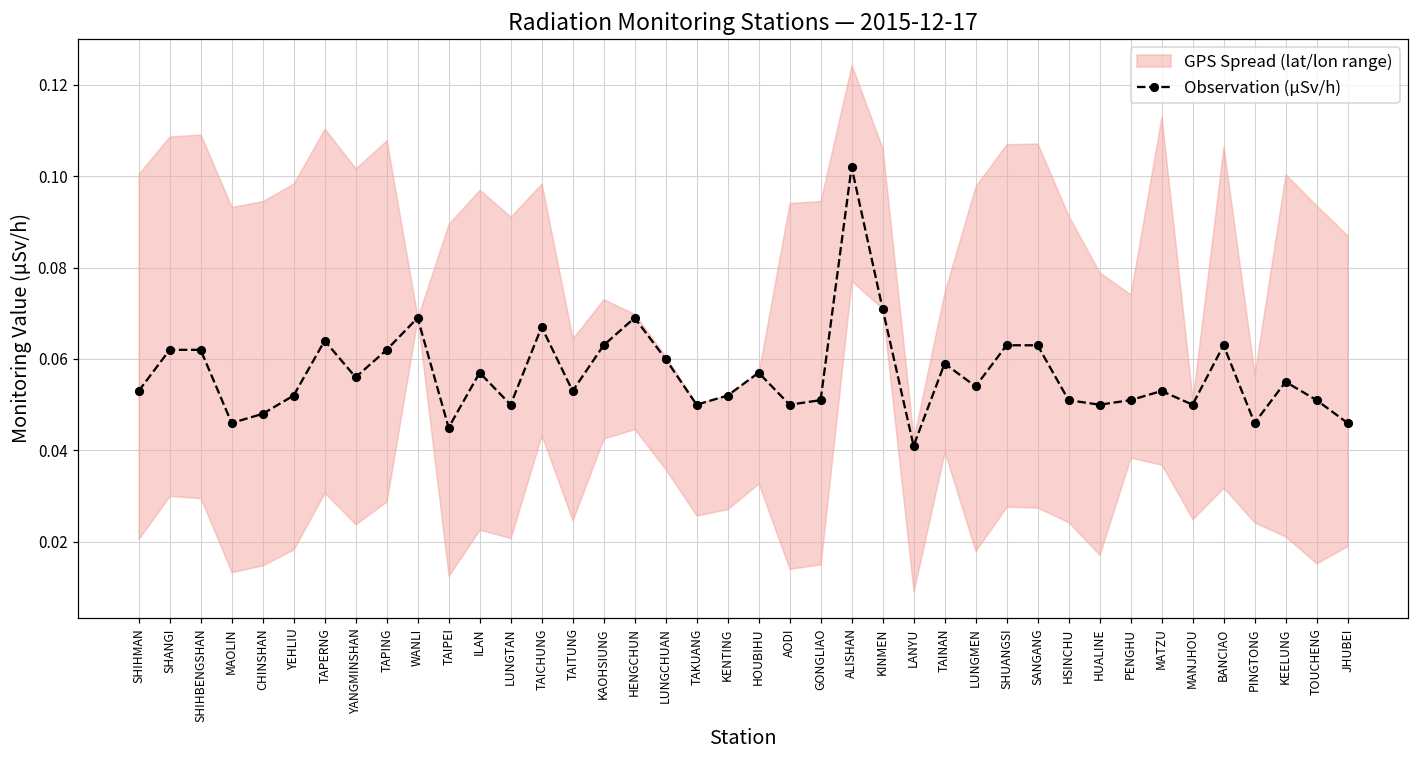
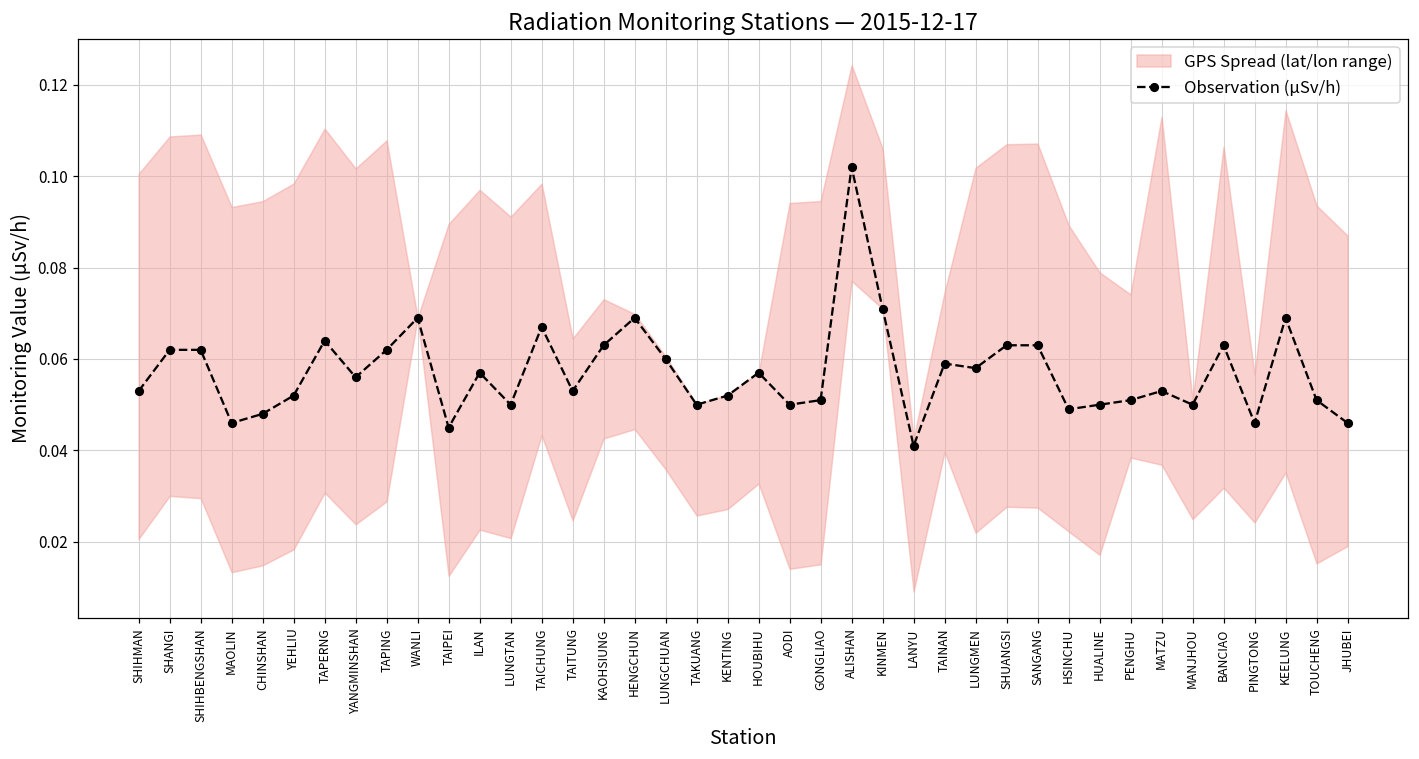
Observation (μSv/h), LUNGMEN: 0.054 -> 0.058
Observation (μSv/h), HSINCHU: 0.051 -> 0.049
Observation (μSv/h), KEELUNG: 0.055 -> 0.069
